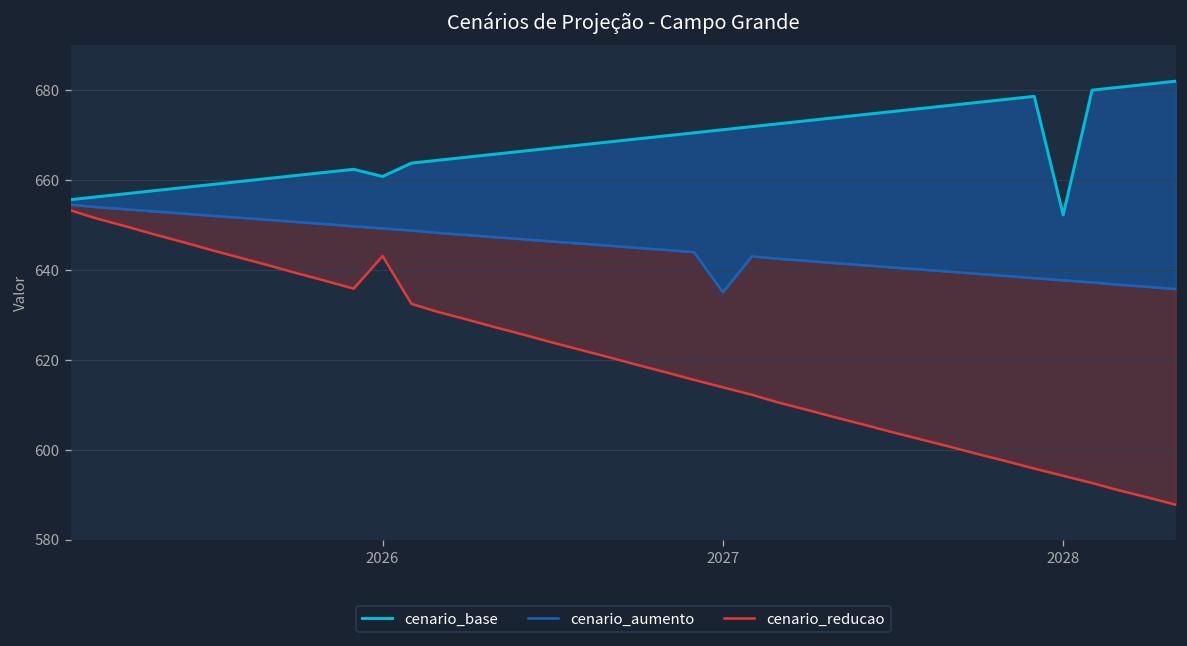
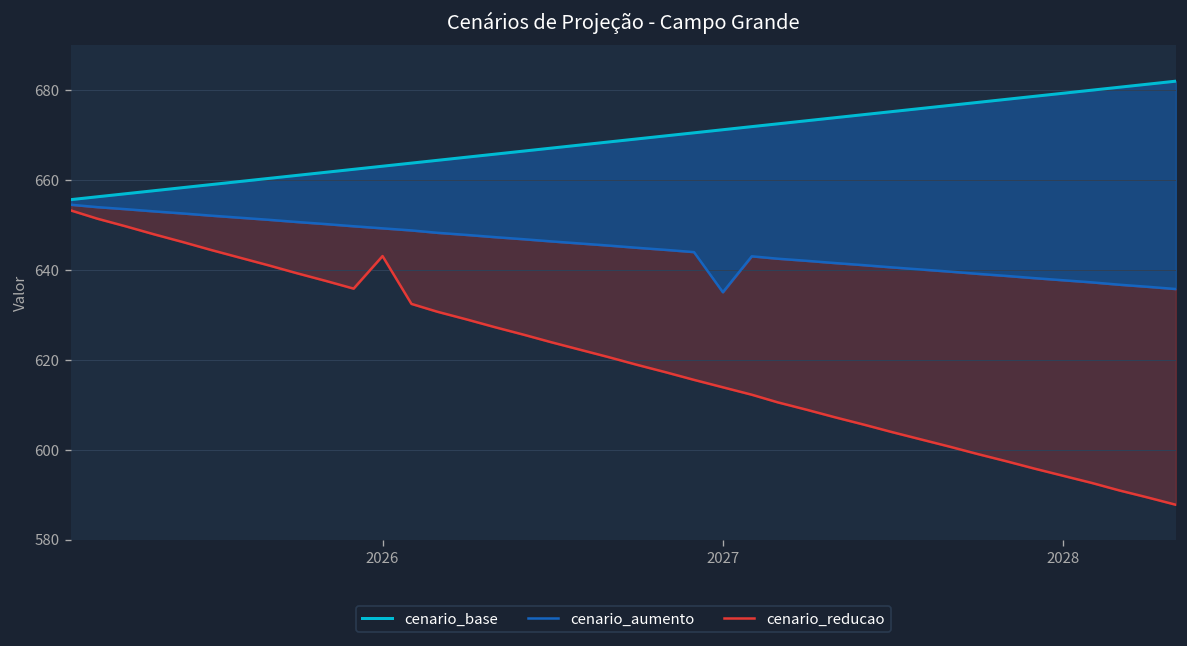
cenario_base, 2026: 661 -> 663
cenario_base, 2028: 652 -> 679
